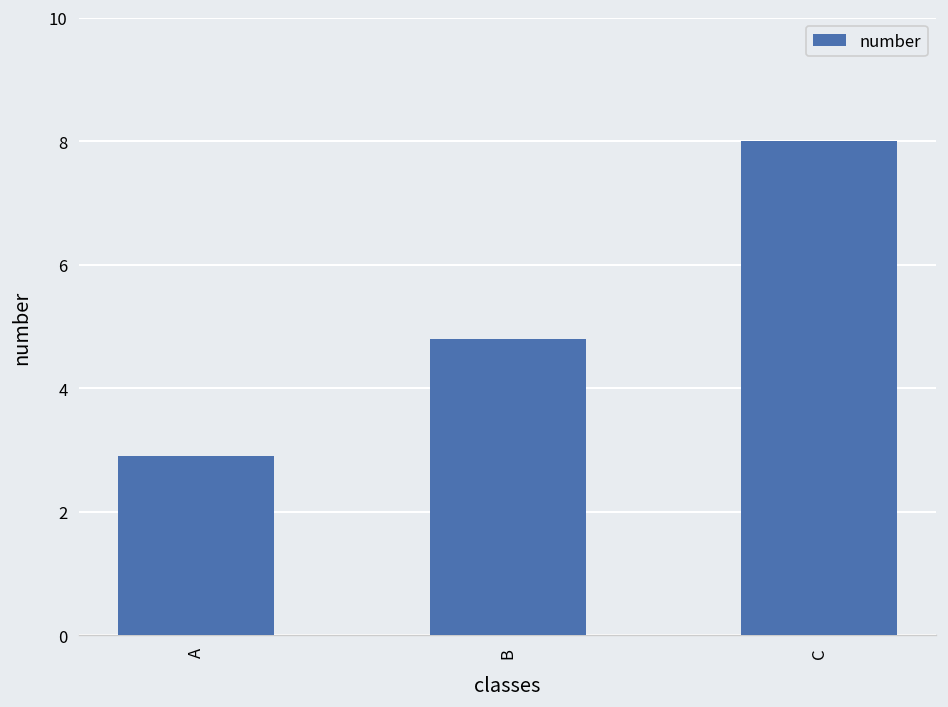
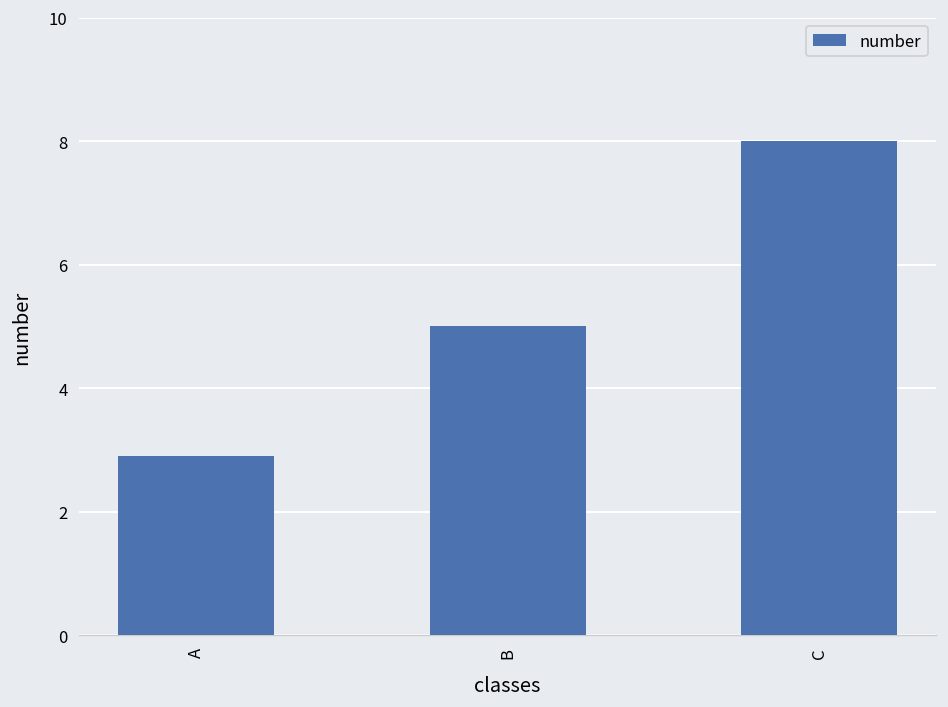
B: 4.8 -> 5.0
